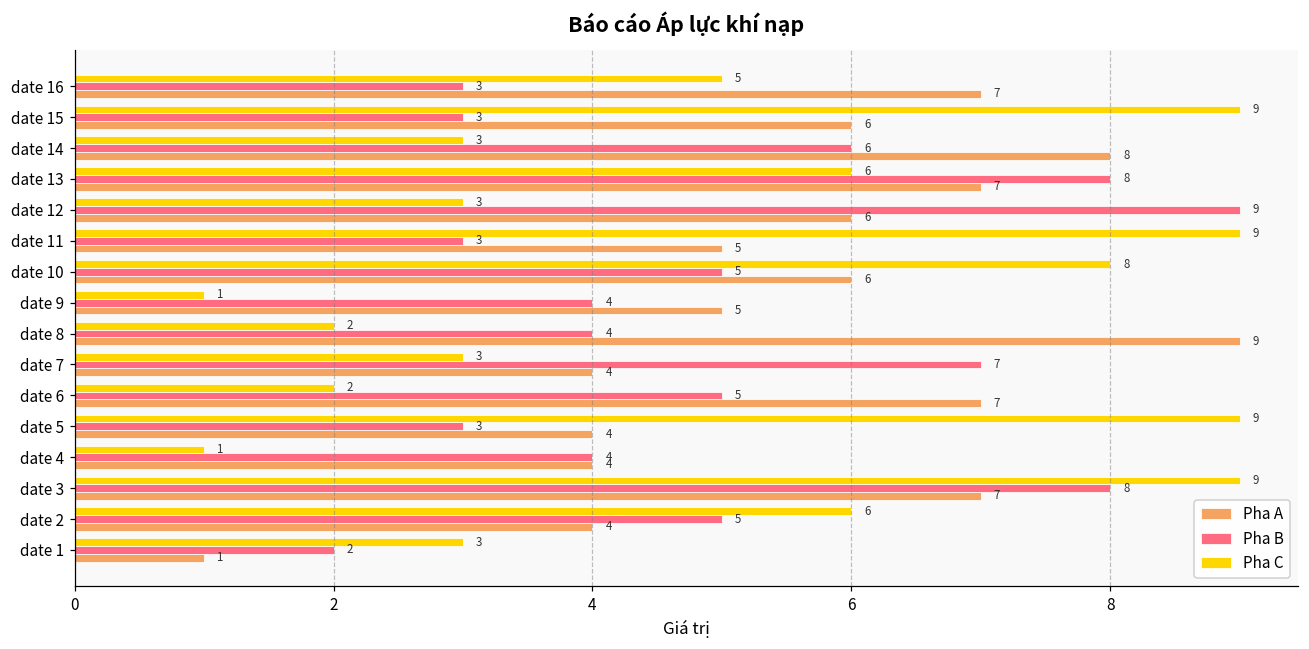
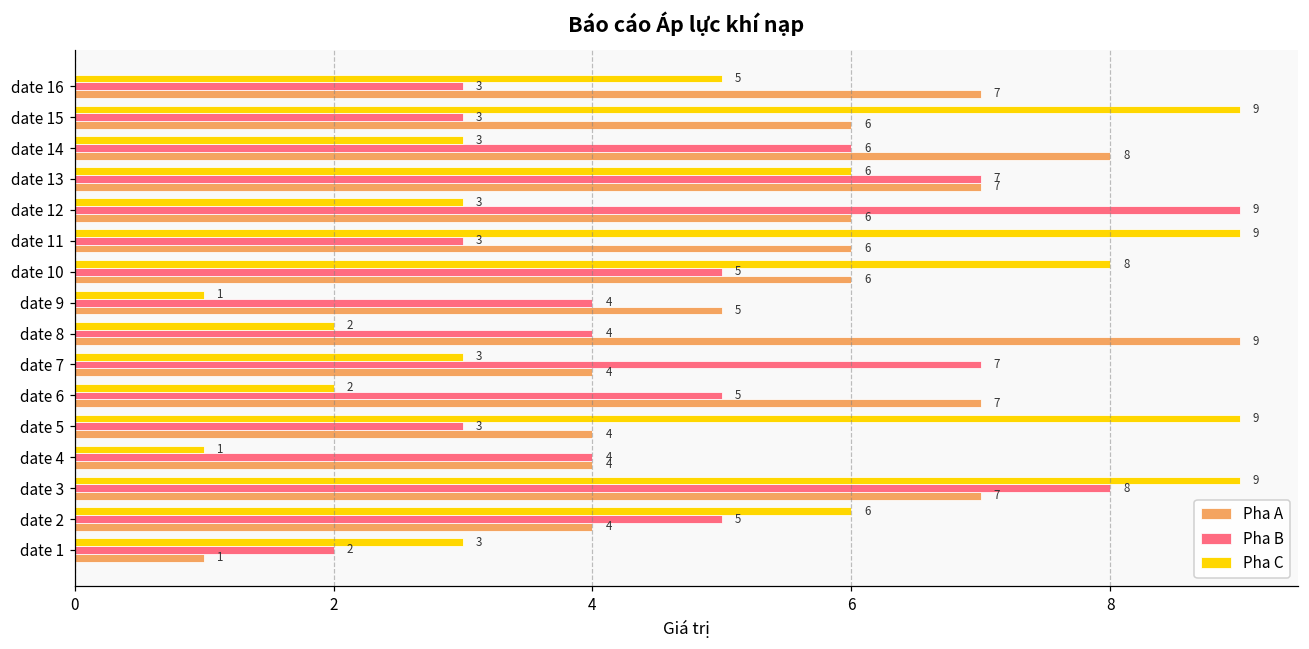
Pha B, date 13: 8 -> 7
Pha A, date 11: 5 -> 6
